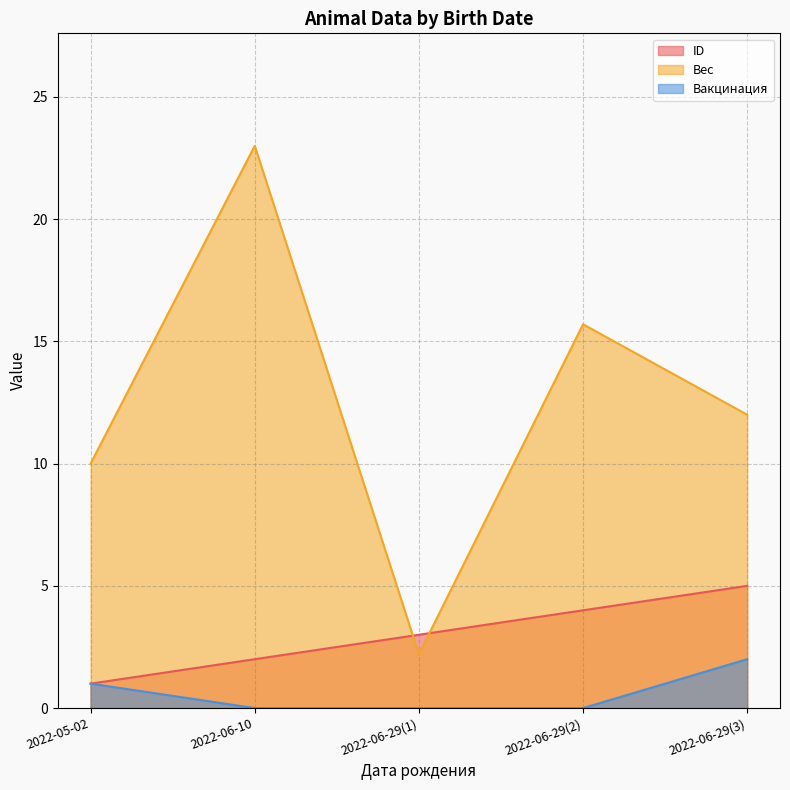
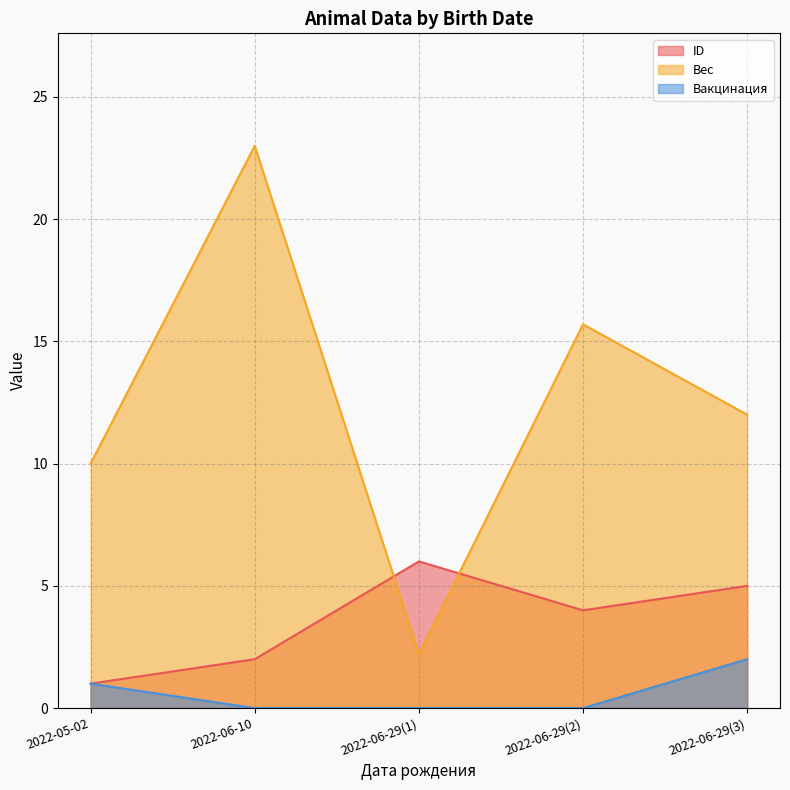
ID, 2022-06-29(1): 3 -> 6
